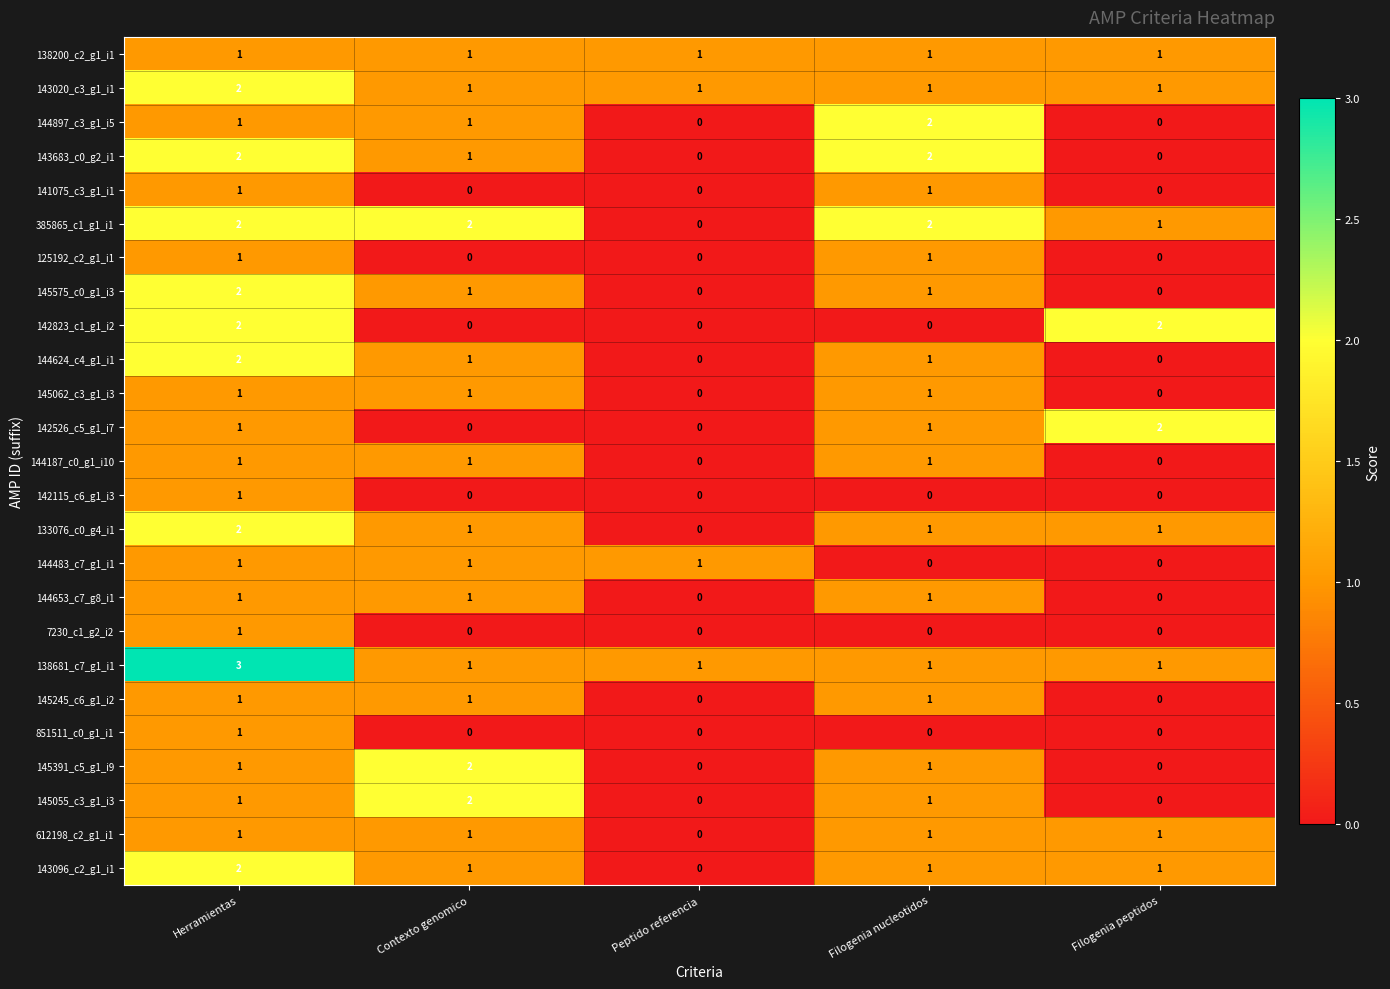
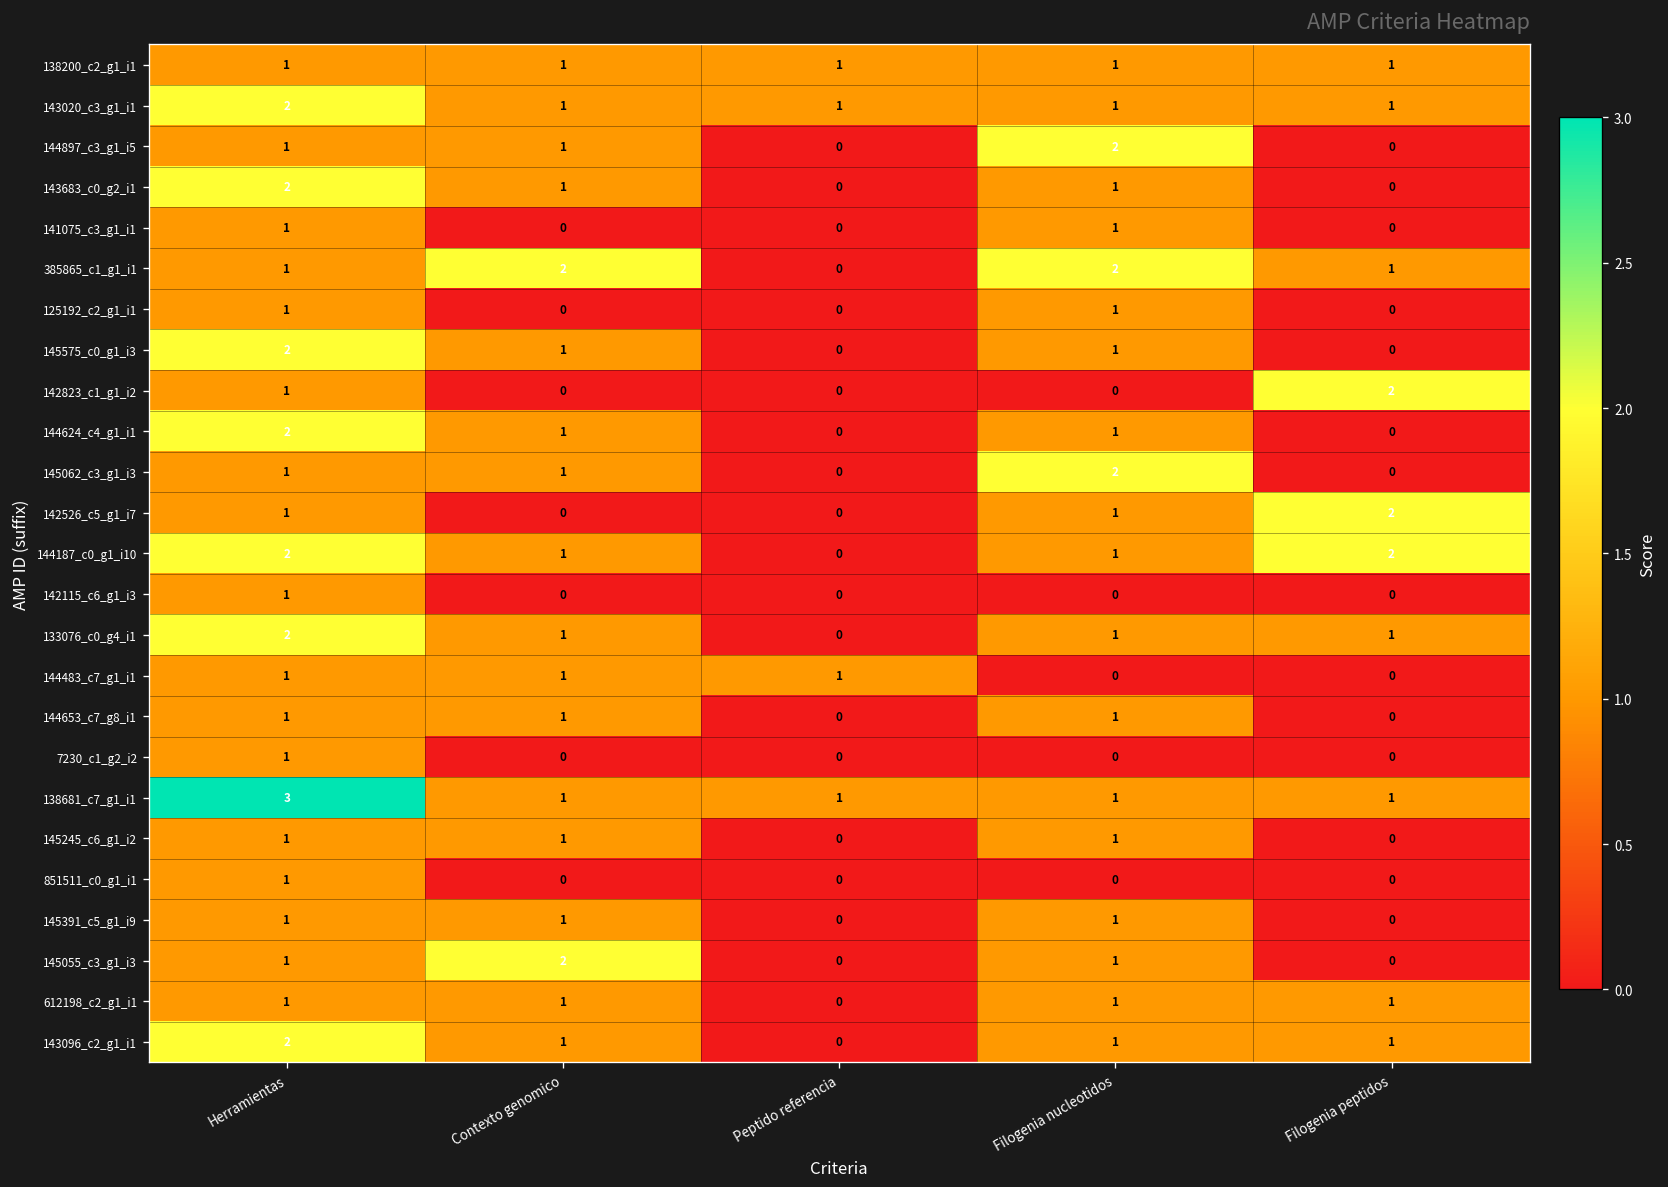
143683_c0_g2_i1, Filogenia nucleotidos: 2 -> 1
385865_c1_g1_i1, Herramientas: 2 -> 1
142823_c1_g1_i2, Herramientas: 2 -> 1
145062_c3_g1_i3, Filogenia nucleotidos: 1 -> 2
144187_c0_g1_i10, Herramientas: 1 -> 2
144187_c0_g1_i10, Filogenia peptidos: 0 -> 2
145391_c5_g1_i9, Contexto genomico: 2 -> 1
